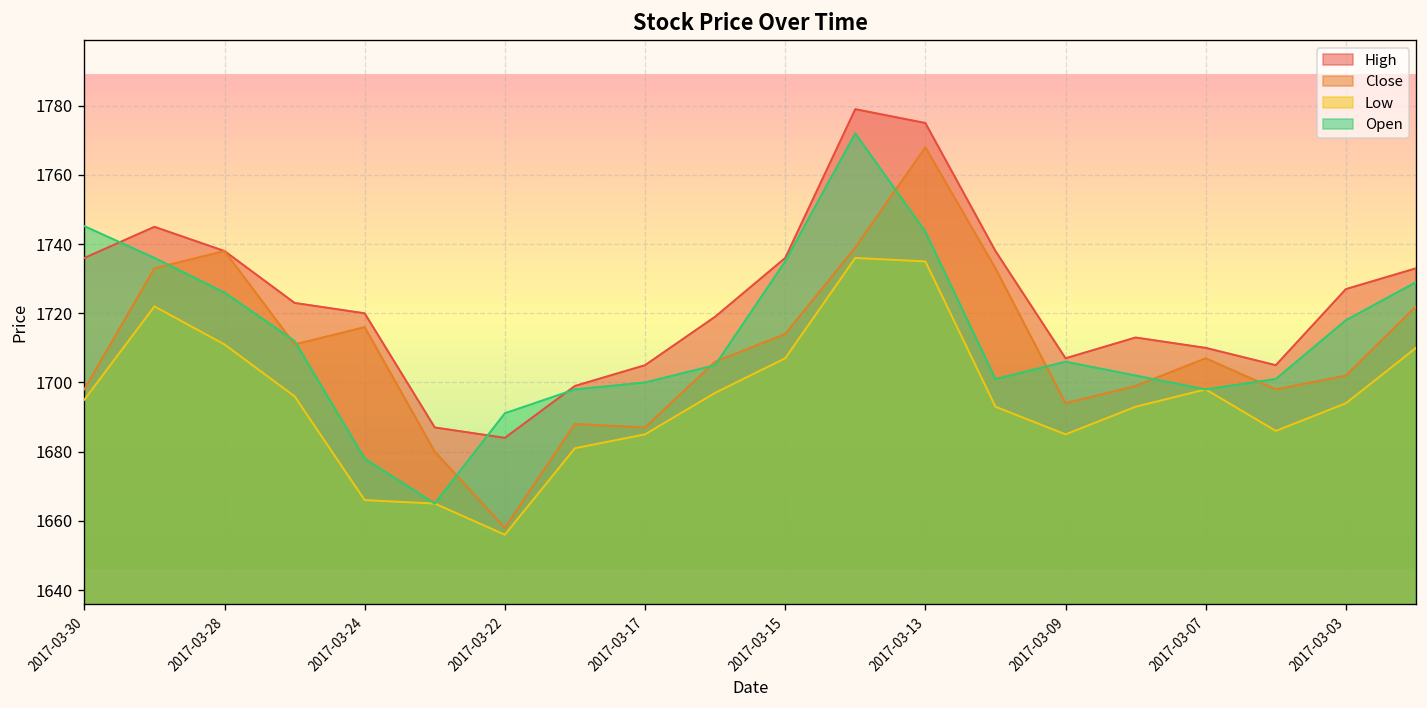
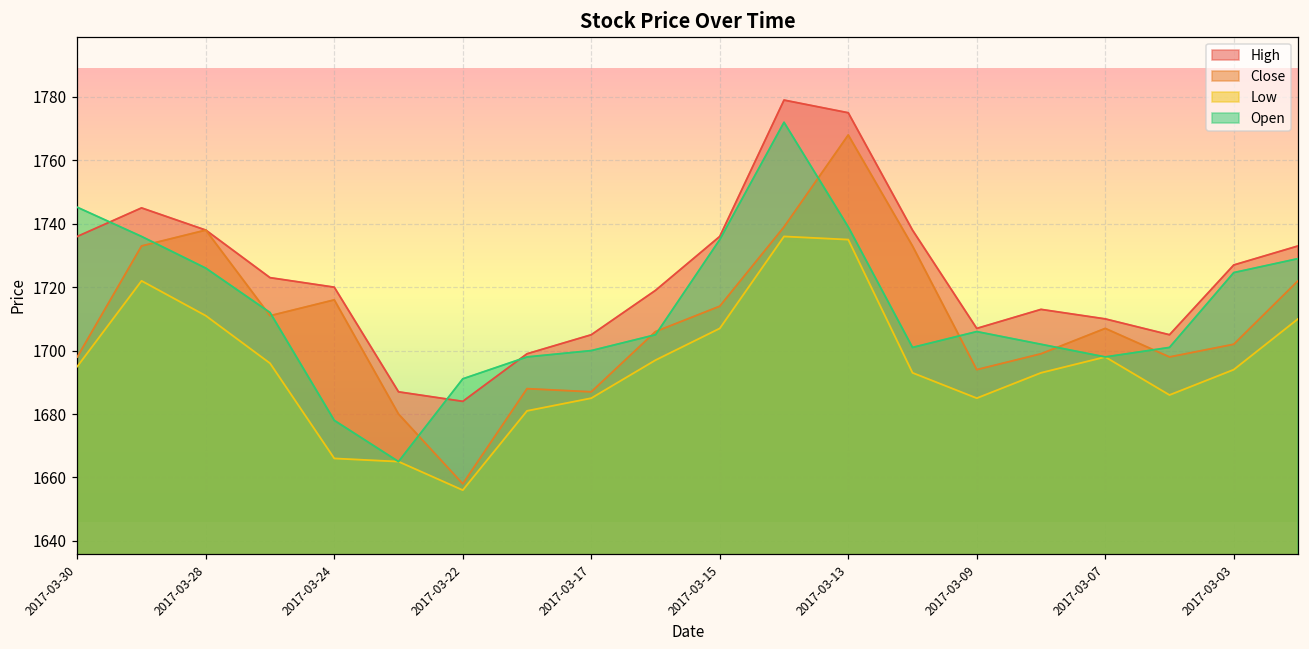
Open, 2017-03-13: 1744 -> 1739
Open, 2017-03-03: 1718 -> 1725
